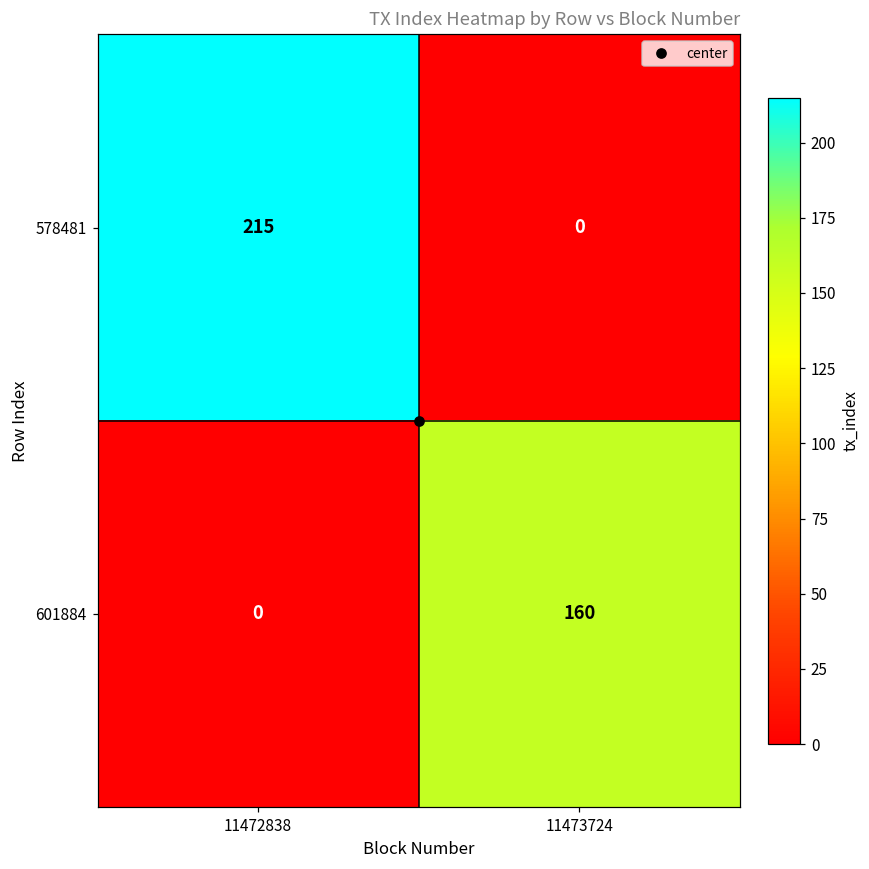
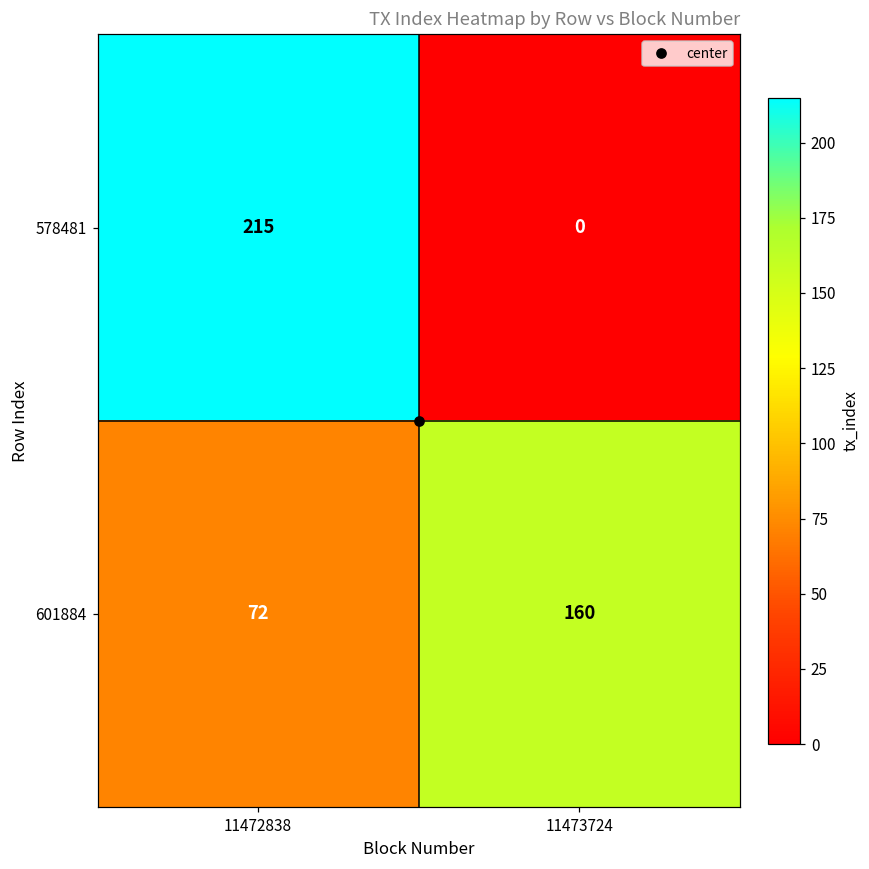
601884, 11472838: 0 -> 72
